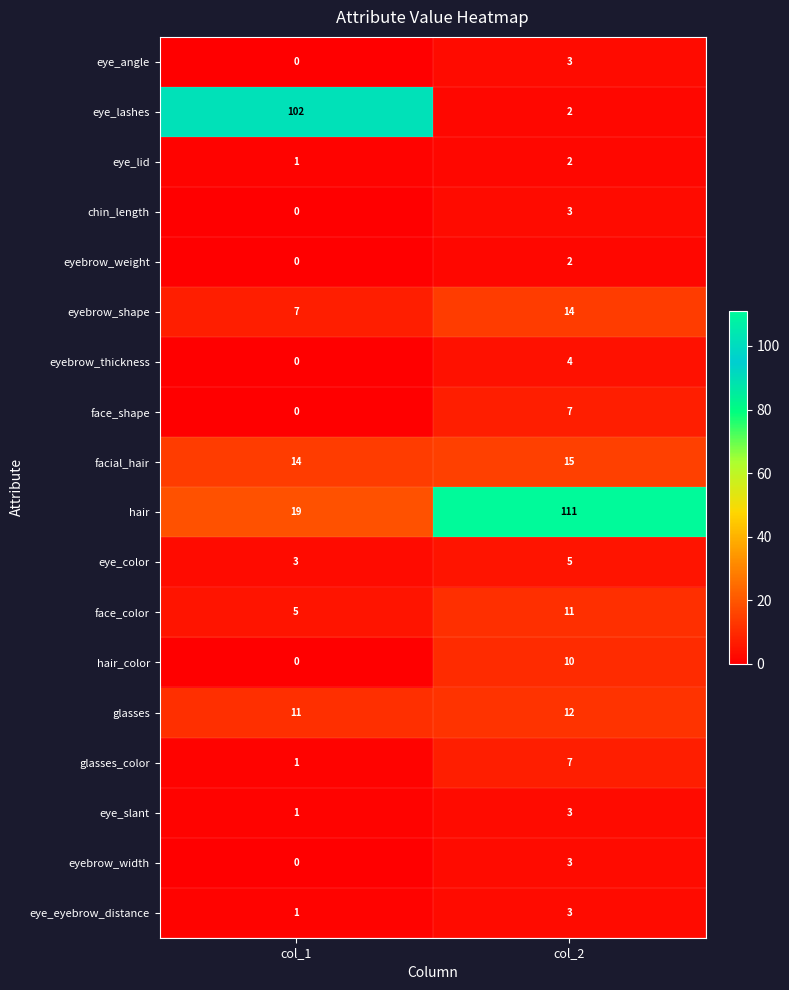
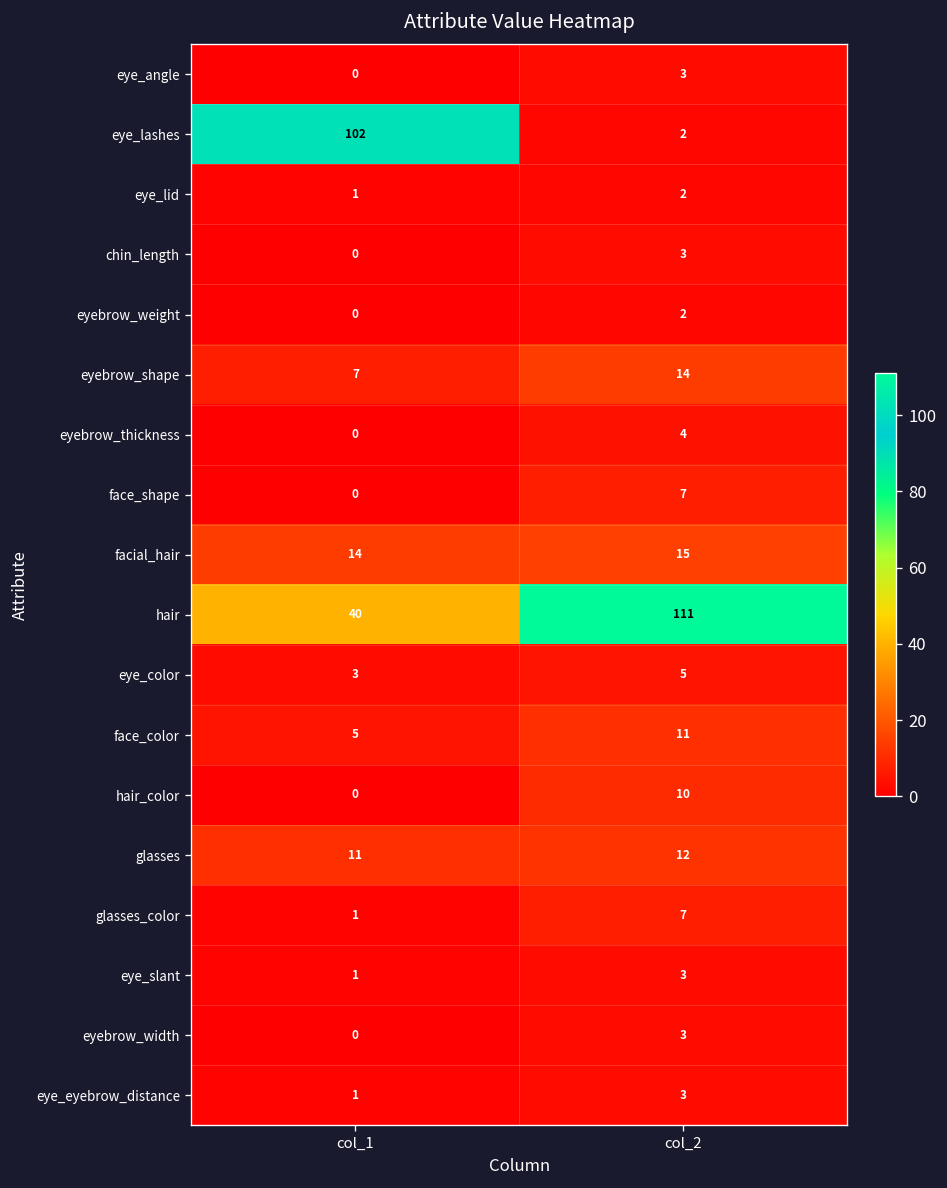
hair, col_1: 19 -> 40
